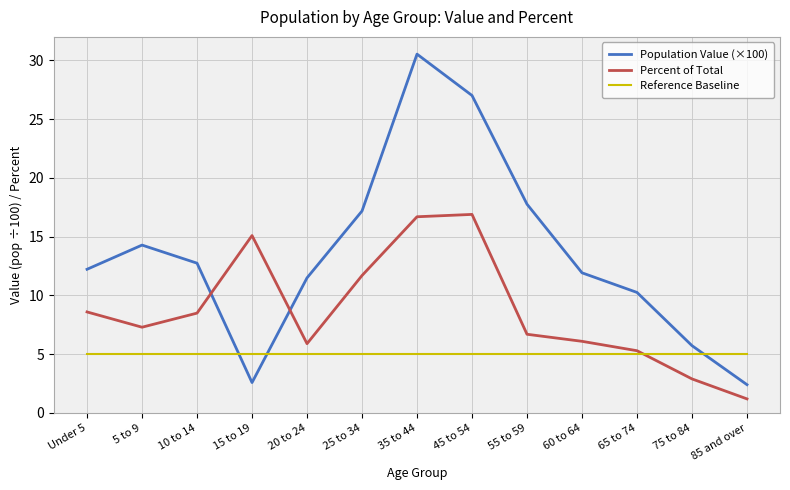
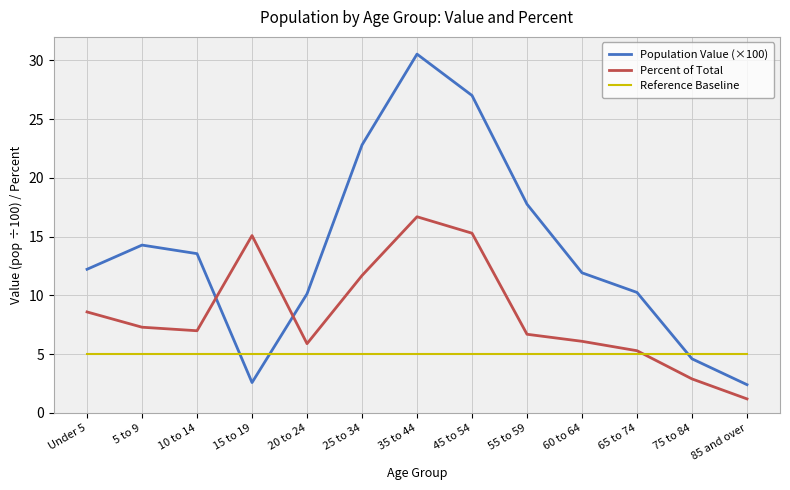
Population Value (×100), 10 to 14: 12.8 -> 13.6
Percent of Total, 10 to 14: 8.5 -> 7.0
Population Value (×100), 20 to 24: 11.5 -> 10.1
Population Value (×100), 25 to 34: 17.2 -> 22.8
Percent of Total, 45 to 54: 16.9 -> 15.3
Population Value (×100), 75 to 84: 5.7 -> 4.6
